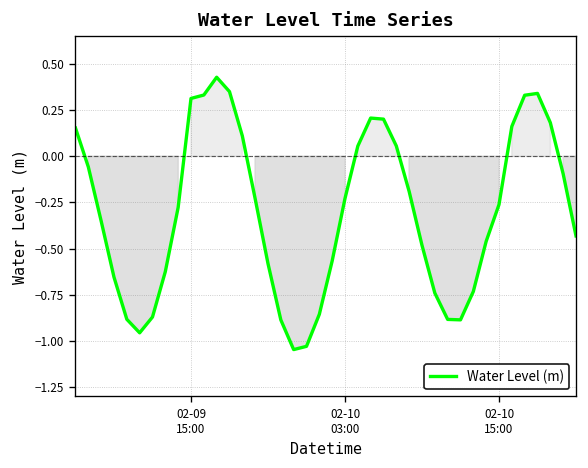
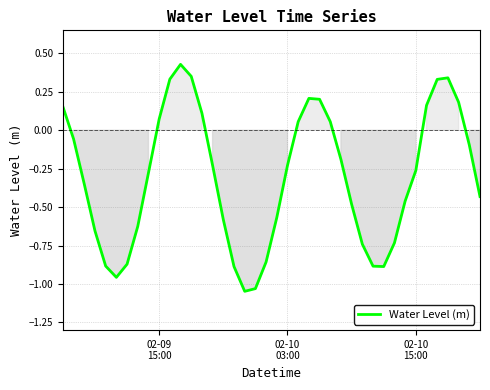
02-09 15:00: 0.31 -> 0.07
